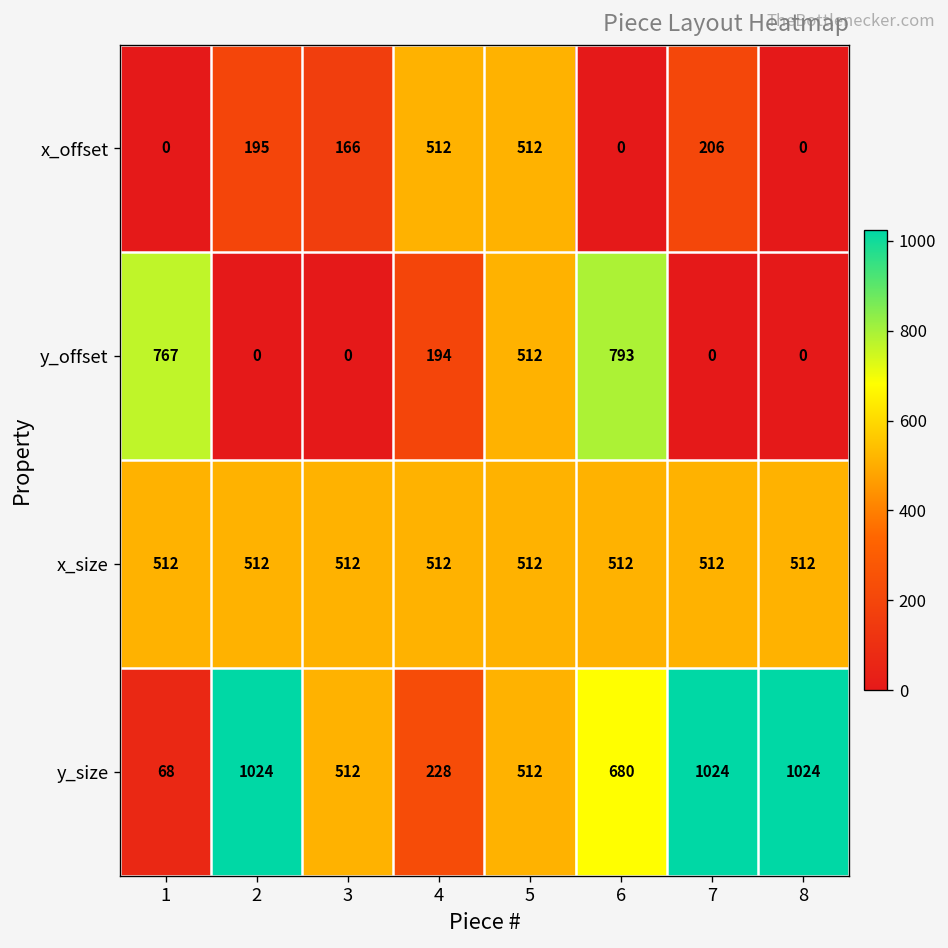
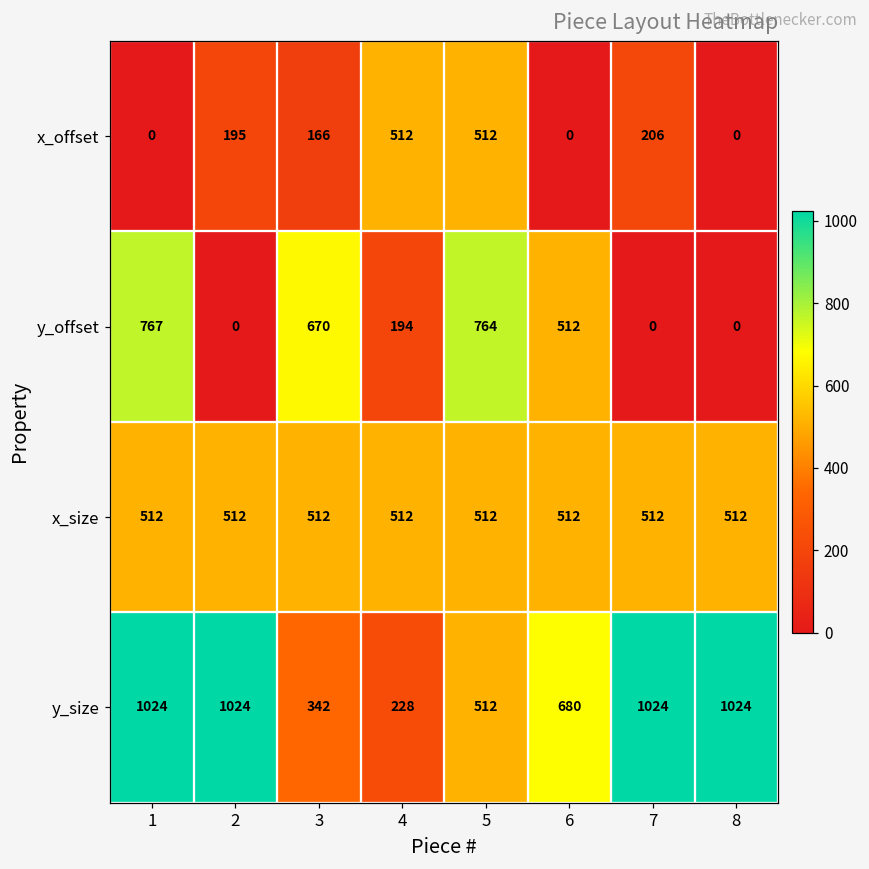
y_offset, 3: 0 -> 670
y_offset, 5: 512 -> 764
y_offset, 6: 793 -> 512
y_size, 1: 68 -> 1024
y_size, 3: 512 -> 342
